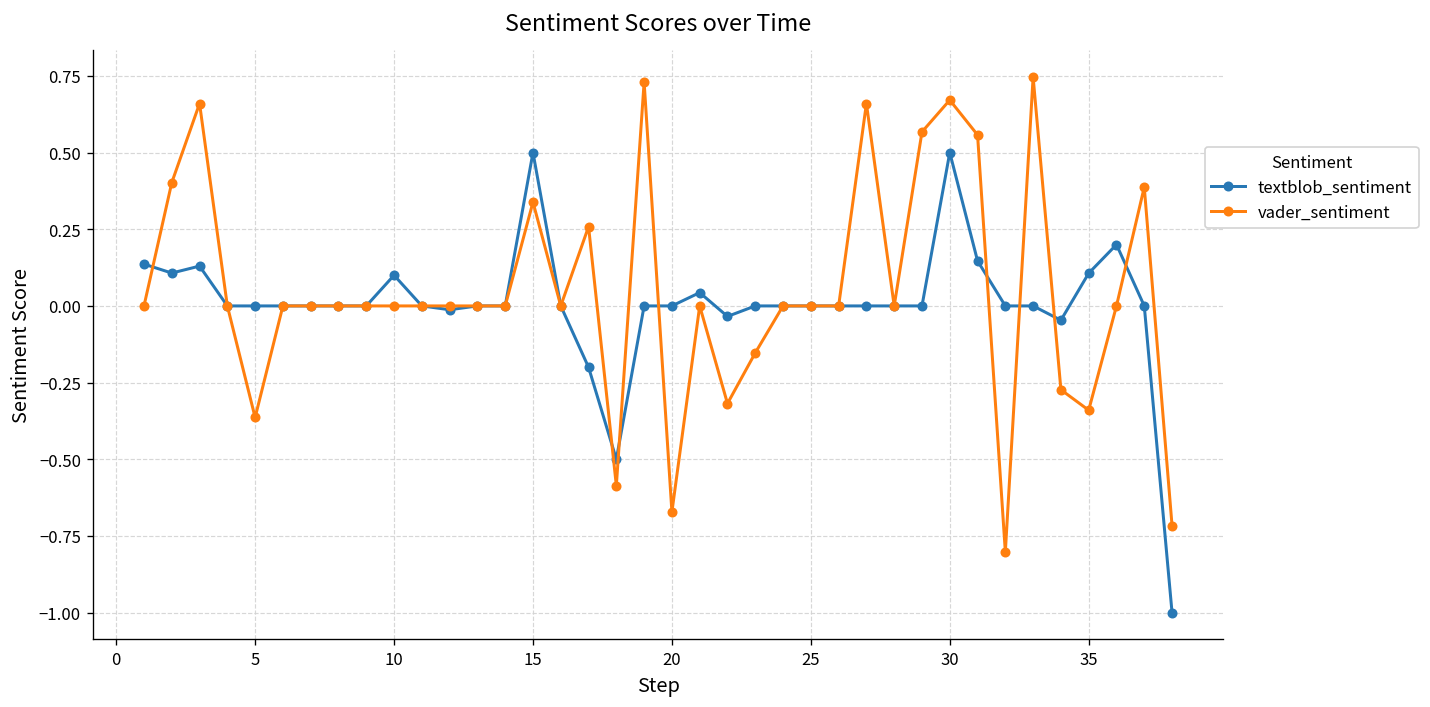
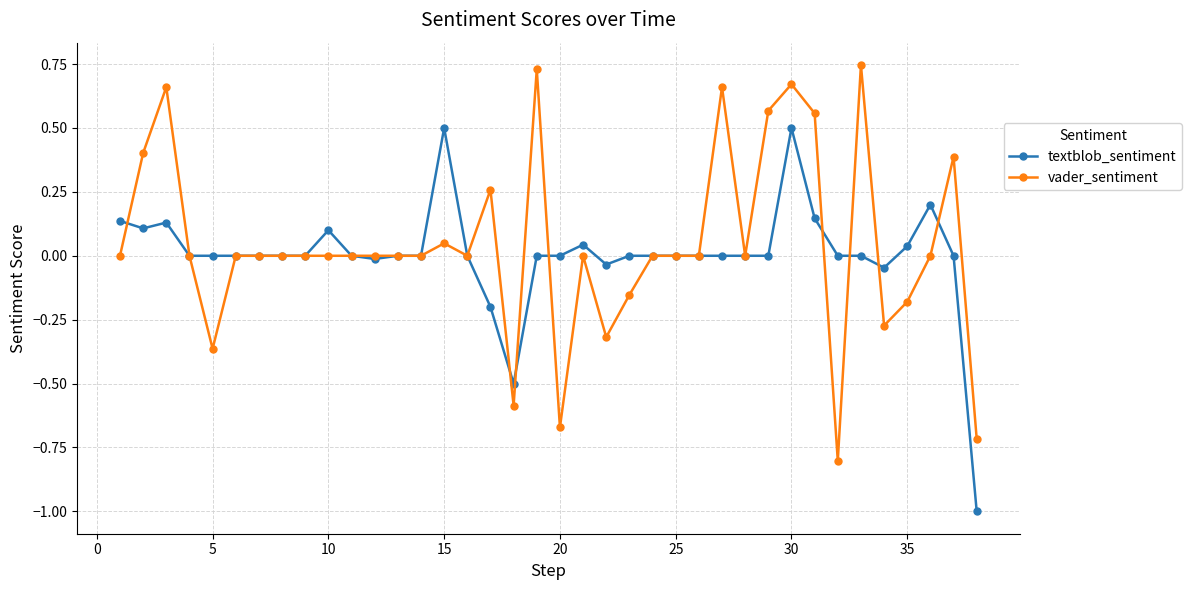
vader_sentiment, 15: 0.34 -> 0.05
textblob_sentiment, 35: 0.11 -> 0.04
vader_sentiment, 35: -0.34 -> -0.18
